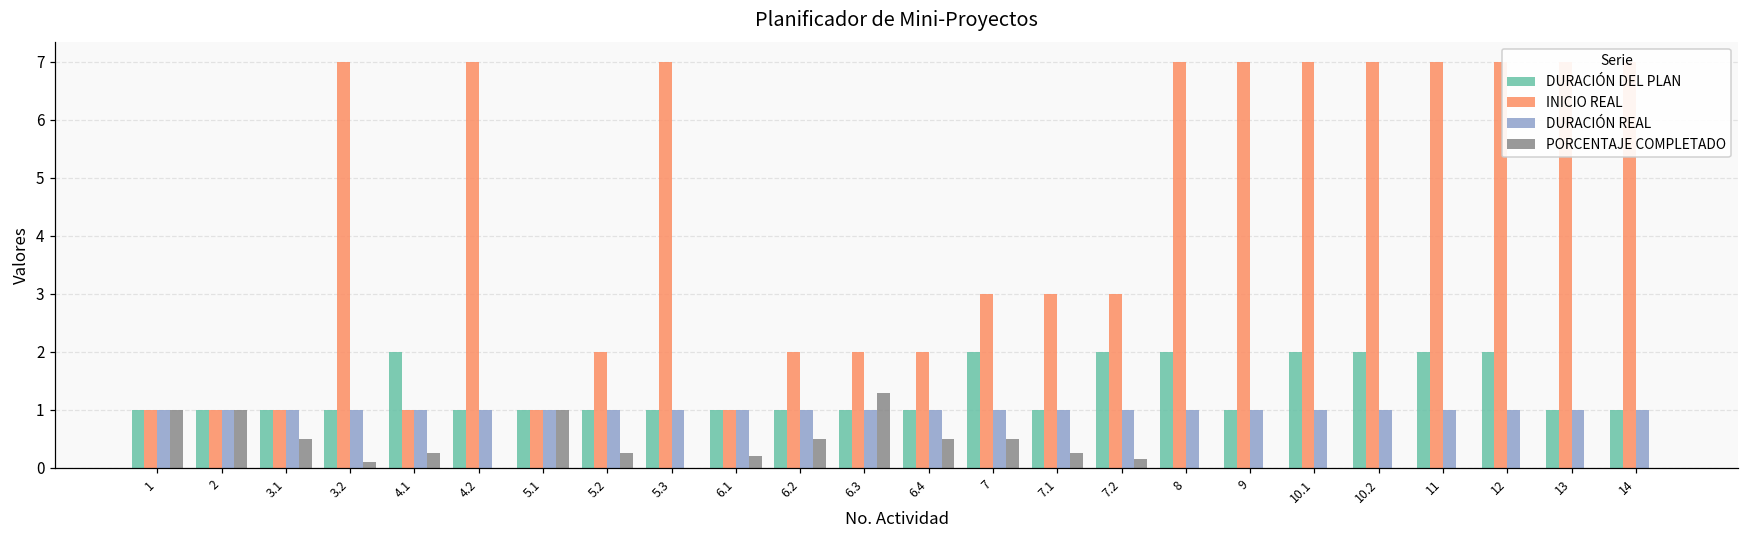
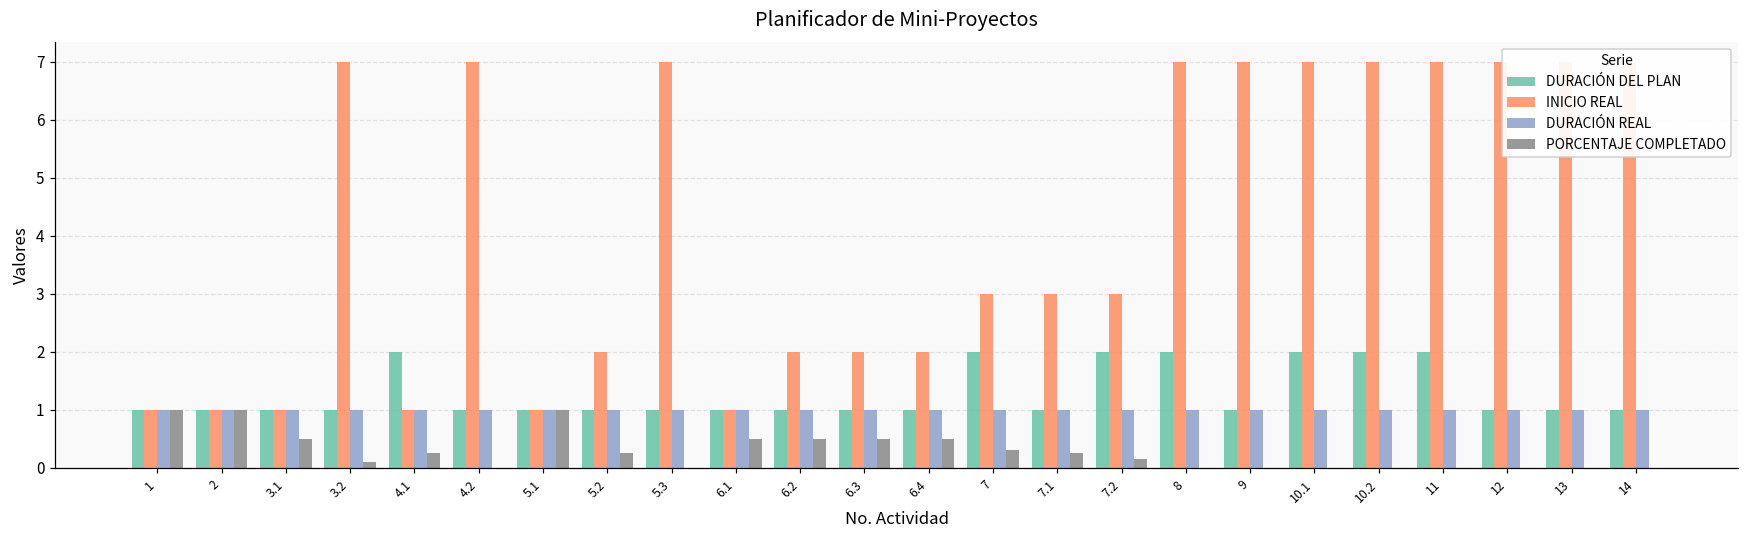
PORCENTAJE COMPLETADO, 6.1: 0.2 -> 0.5
PORCENTAJE COMPLETADO, 6.3: 1.3 -> 0.5
PORCENTAJE COMPLETADO, 7: 0.5 -> 0.3
DURACIÓN DEL PLAN, 12: 2 -> 1
